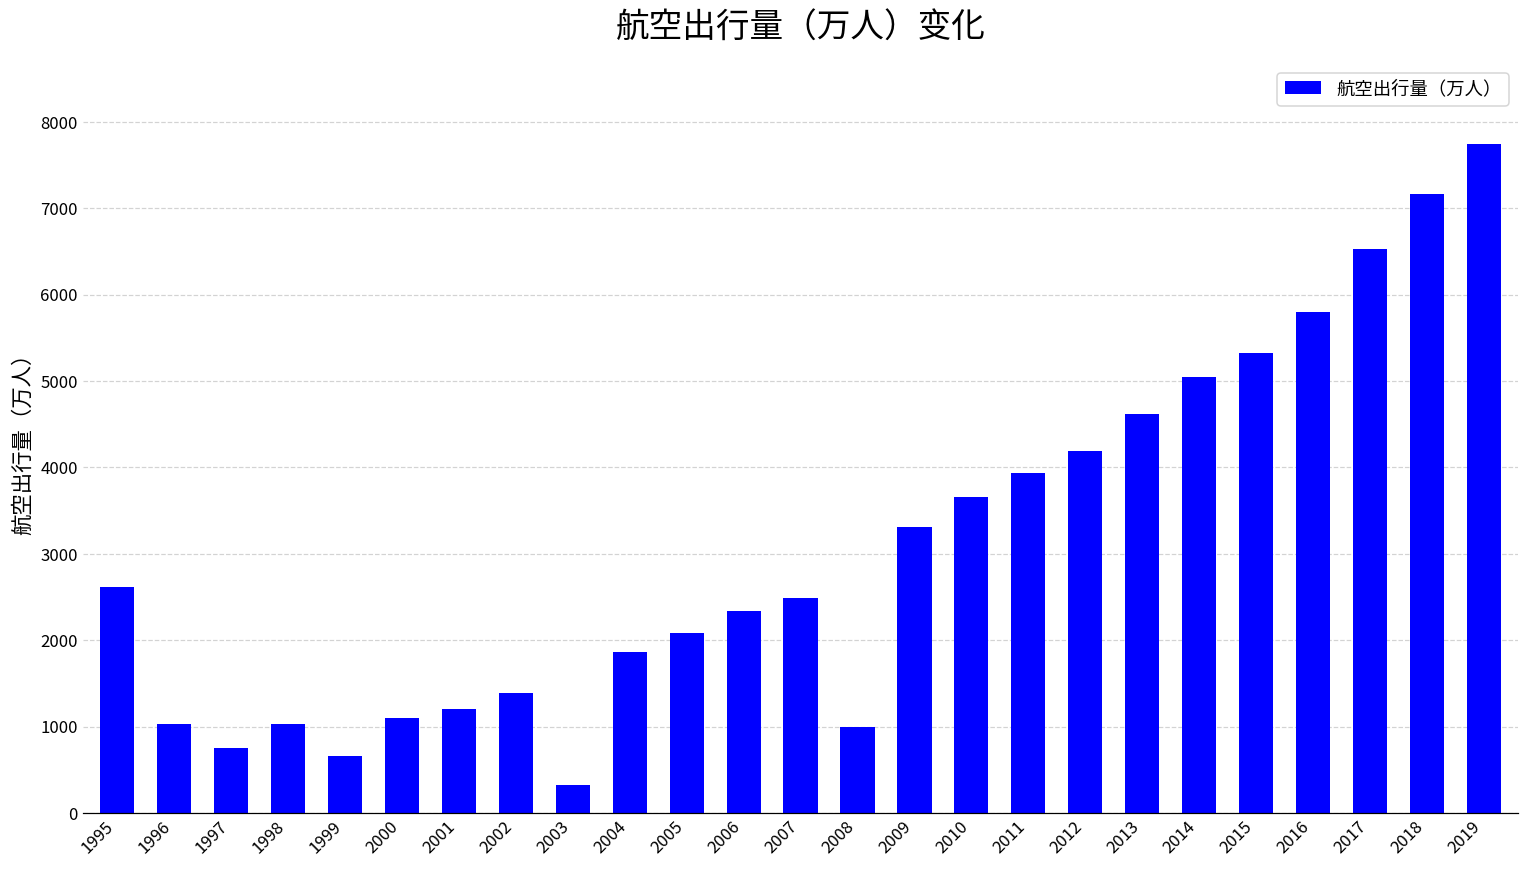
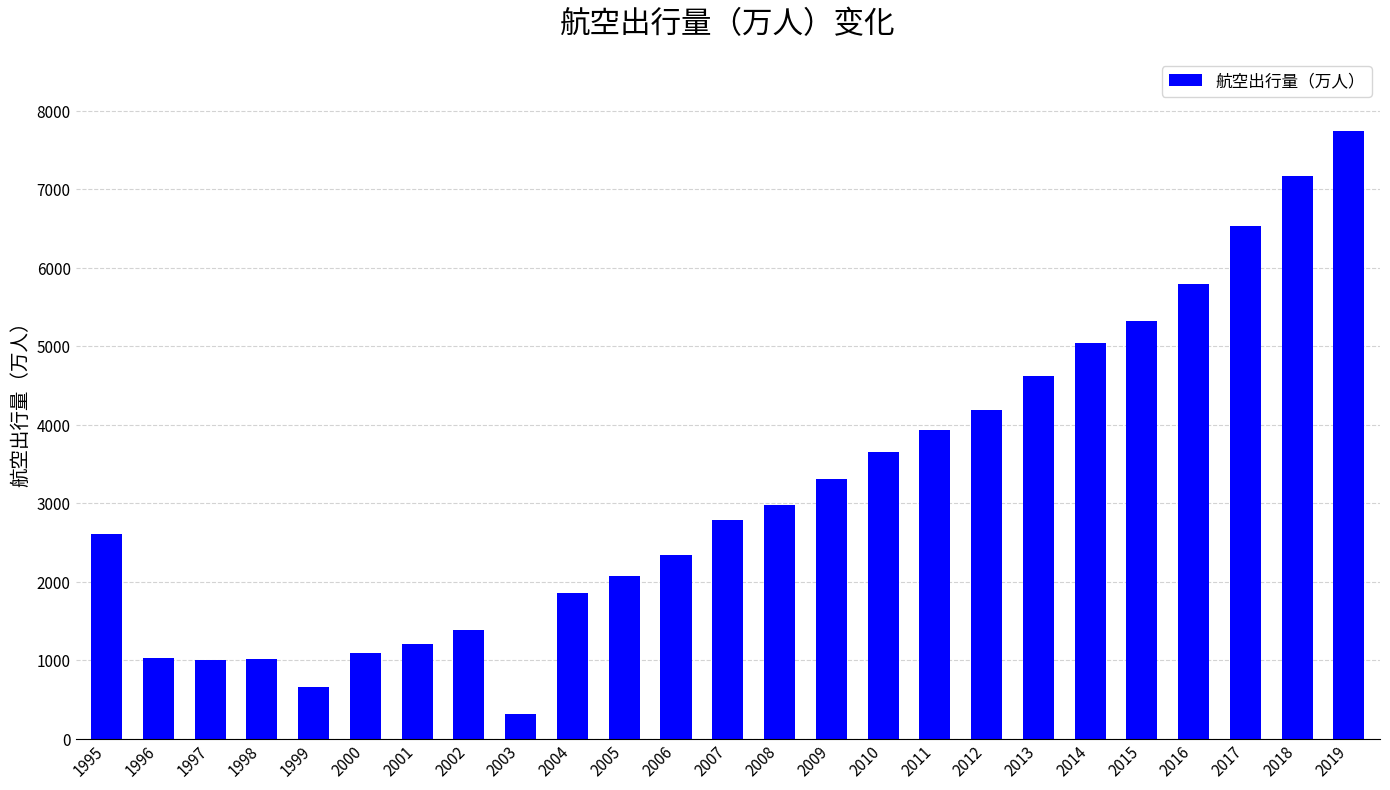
1997: 800 -> 1000
2007: 2500 -> 2800
2008: 1000 -> 3000
